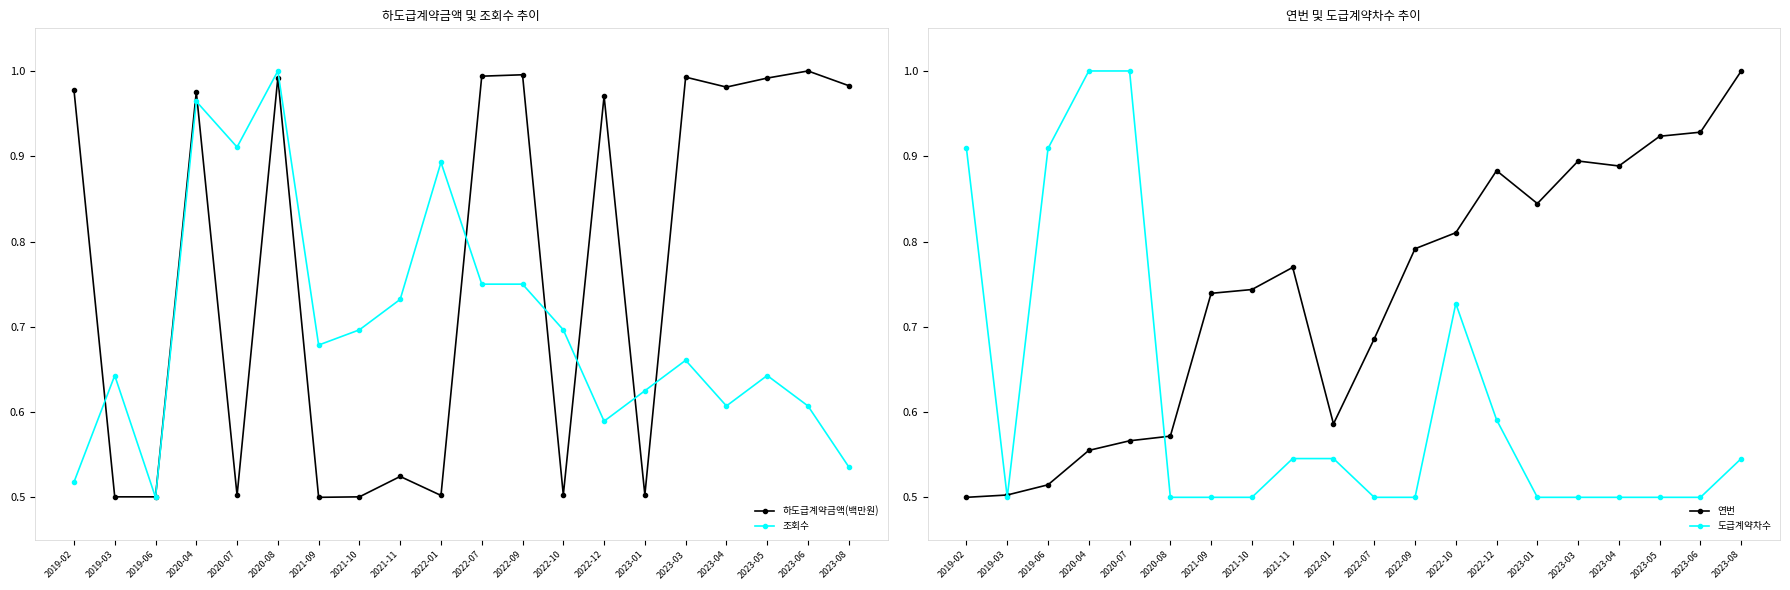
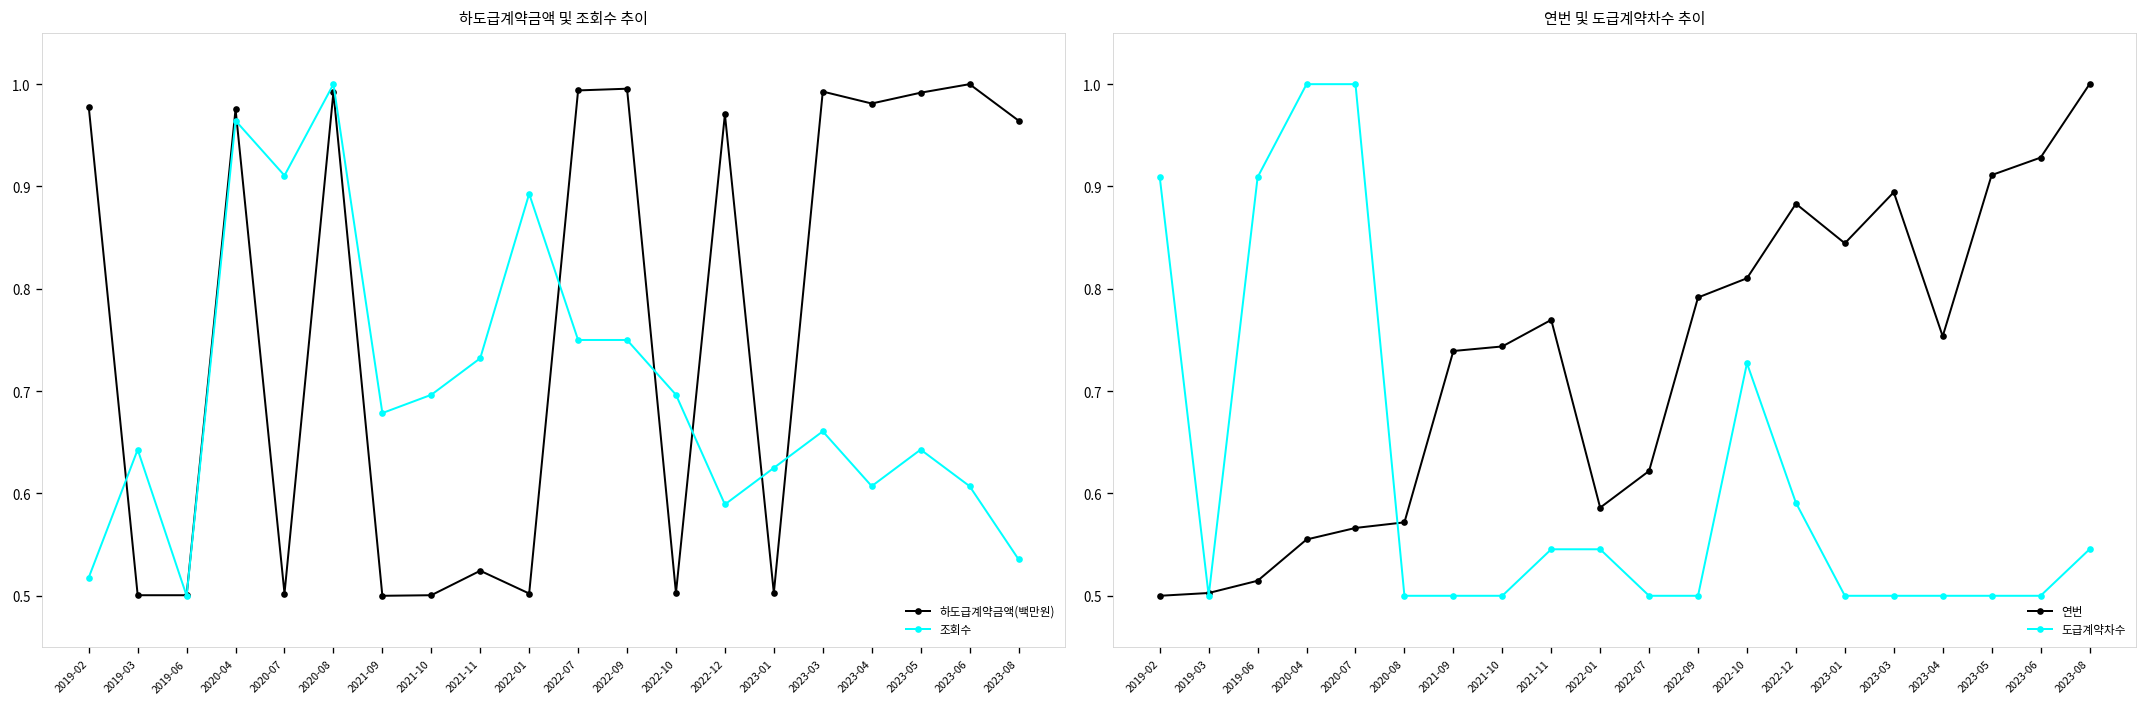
하도급계약금액 및 조회수 추이, 하도급계약금액(백만원), 2023-08: 0.98 -> 0.96
연번 및 도급계약차수 추이, 연번, 2022-07: 0.69 -> 0.62
연번 및 도급계약차수 추이, 연번, 2023-04: 0.89 -> 0.75
연번 및 도급계약차수 추이, 연번, 2023-05: 0.92 -> 0.91
